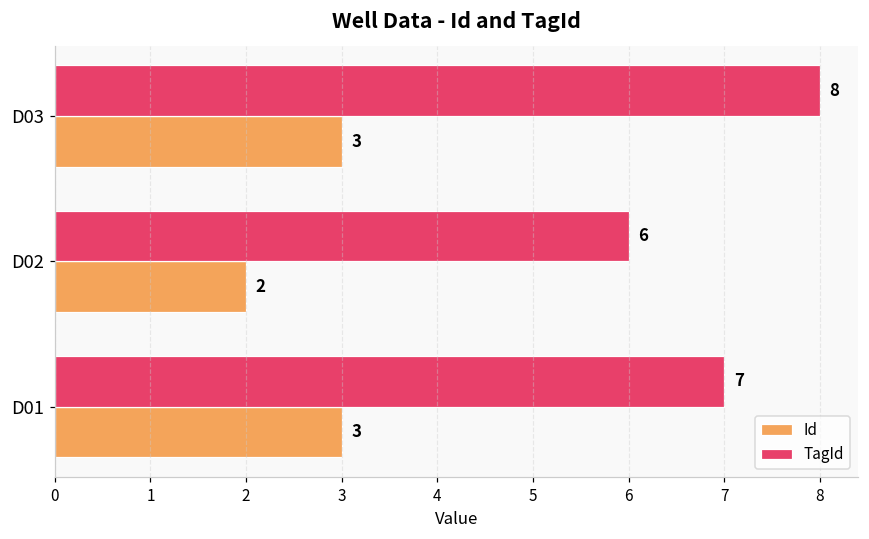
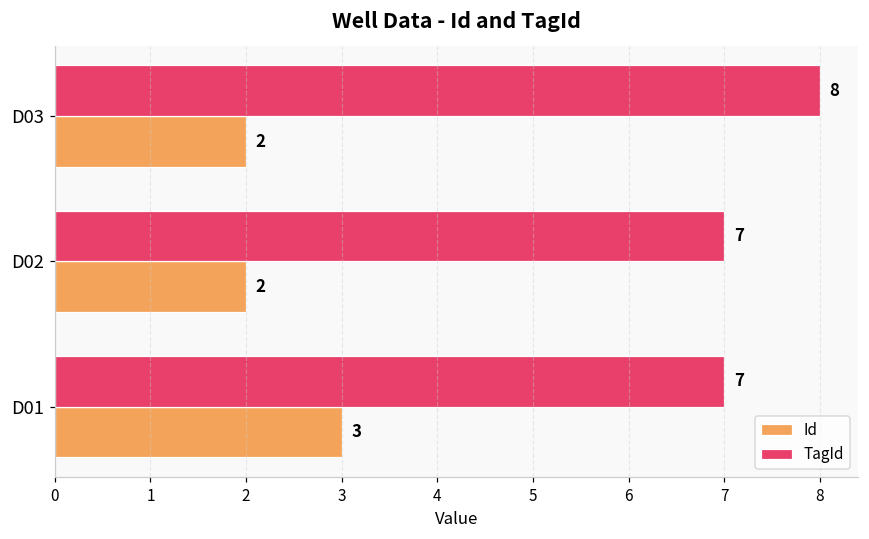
Id, D03: 3 -> 2
TagId, D02: 6 -> 7
